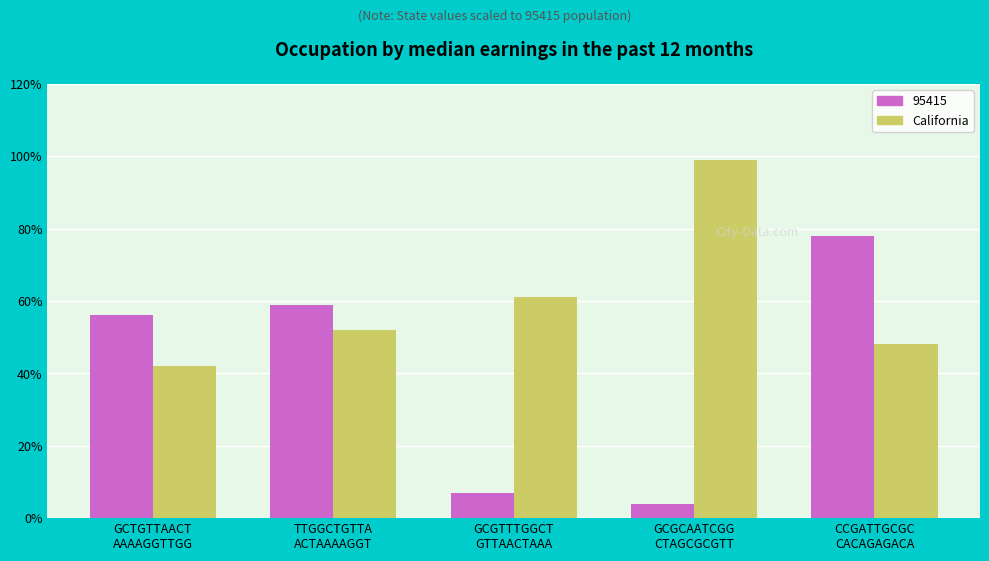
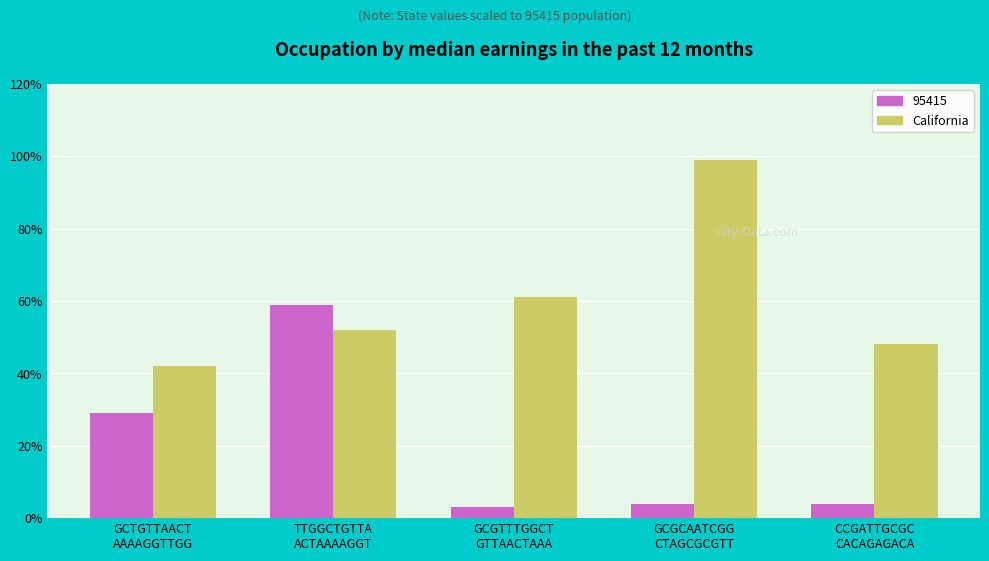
95415, GCTGTTAACT AAAAGGTTGG: 56% -> 29%
95415, GCGTTTGGCT GTTAACTAAA: 7% -> 3%
95415, CCGATTGCGC CACAGAGACA: 78% -> 4%
